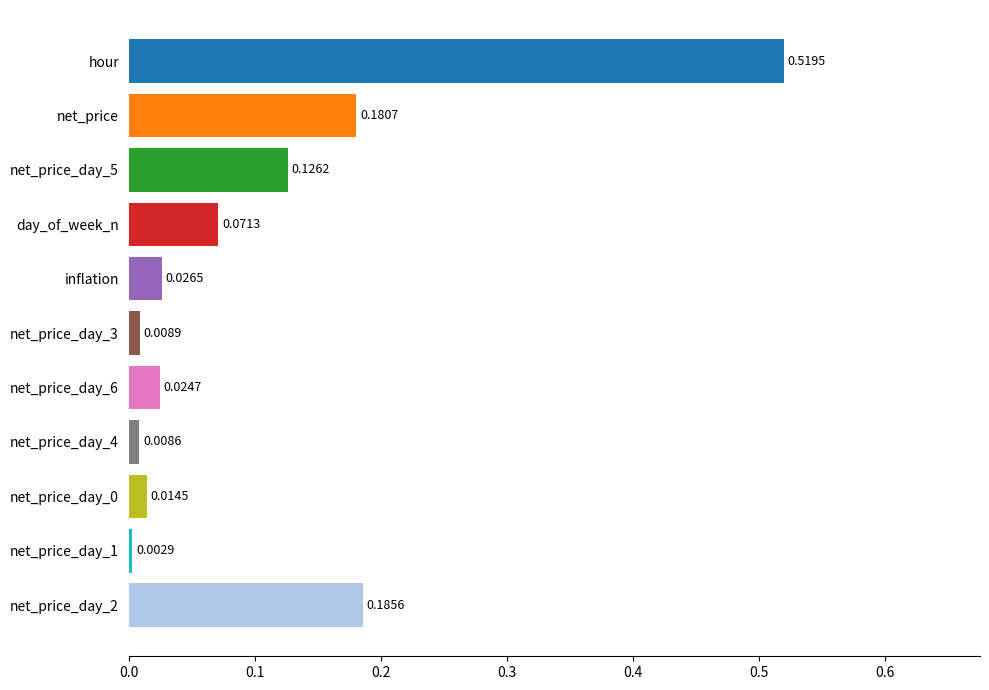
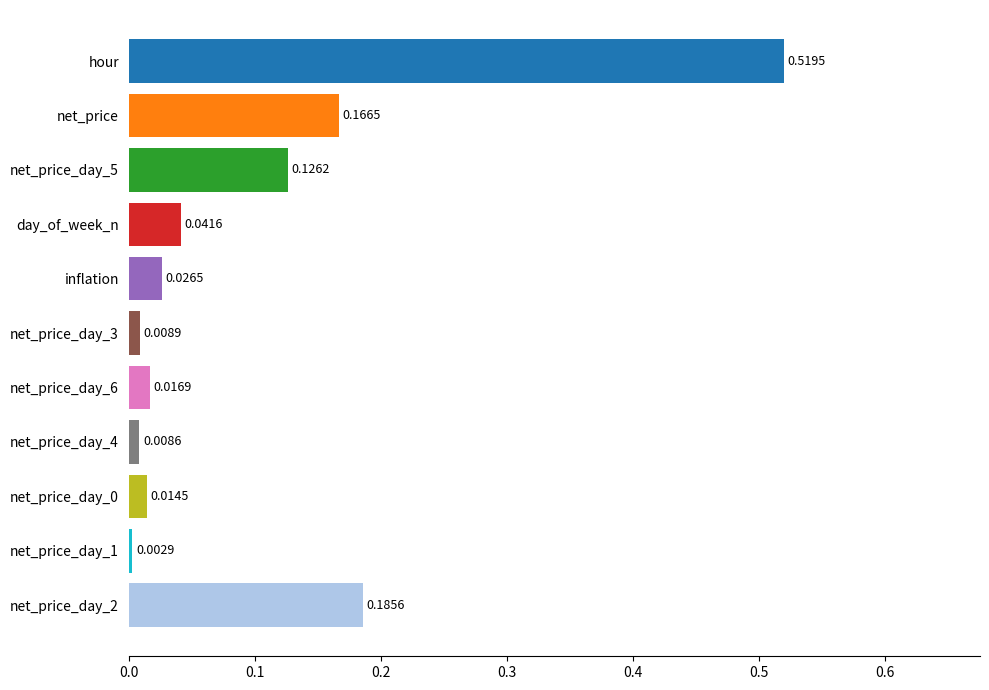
net_price: 0.1807 -> 0.1665
day_of_week_n: 0.0713 -> 0.0416
net_price_day_6: 0.0247 -> 0.0169
